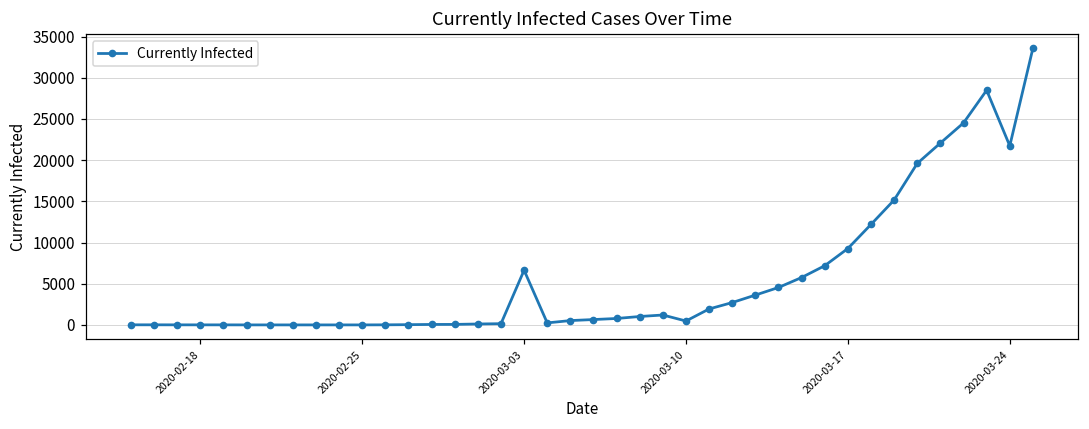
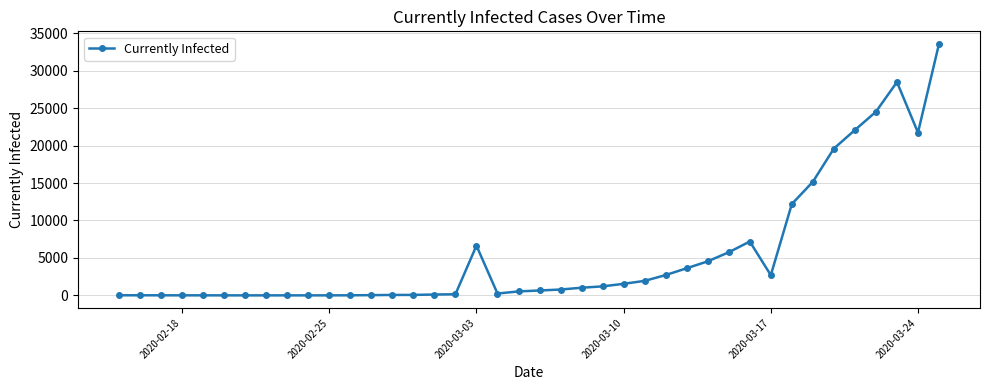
2020-03-10: 0 -> 2000
2020-03-17: 9000 -> 3000
